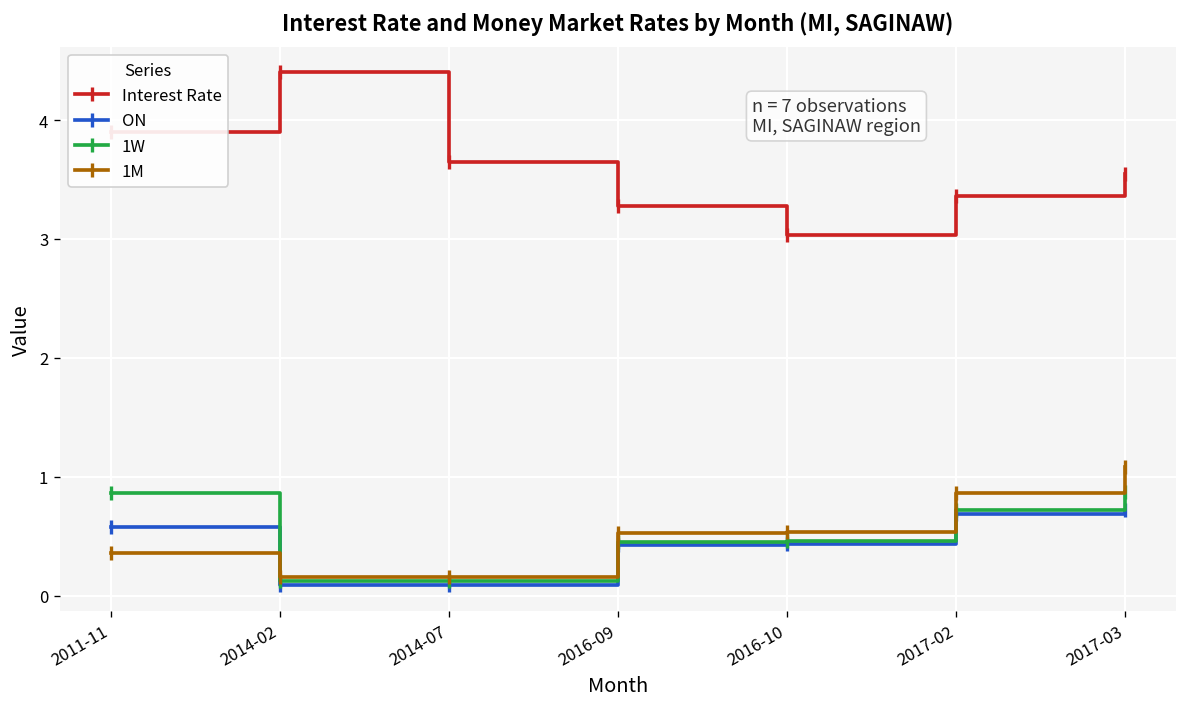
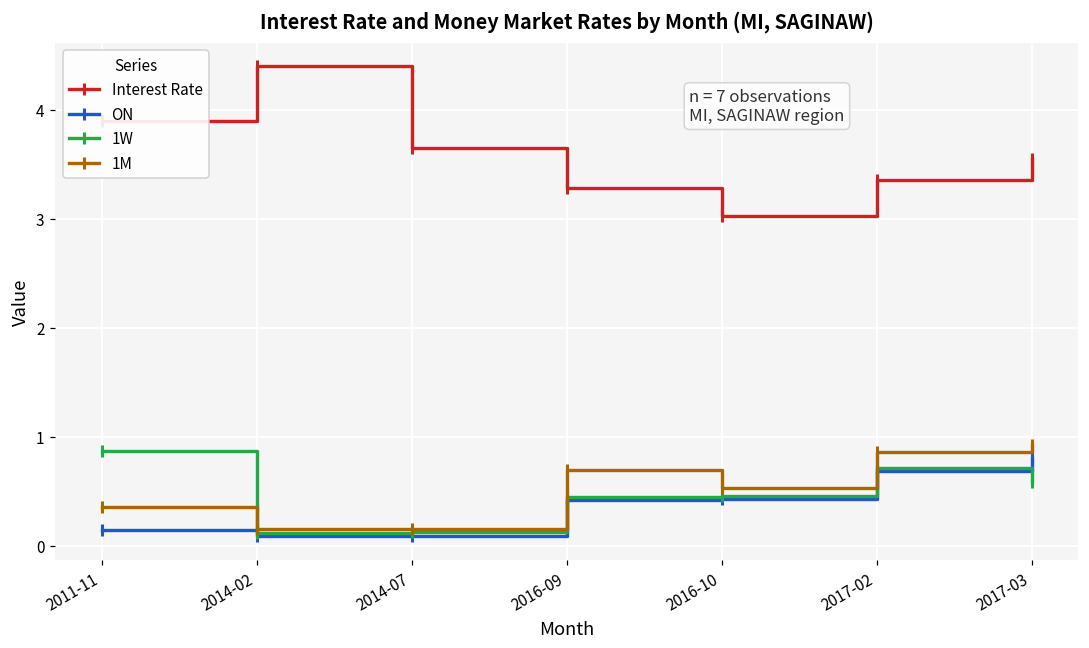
ON, 2011-11: 0.6 -> 0.1
1M, 2016-09: 0.5 -> 0.7
ON, 2017-03: 0.7 -> 0.8
1W, 2017-03: 0.9 -> 0.6
1M, 2017-03: 1.1 -> 0.9
